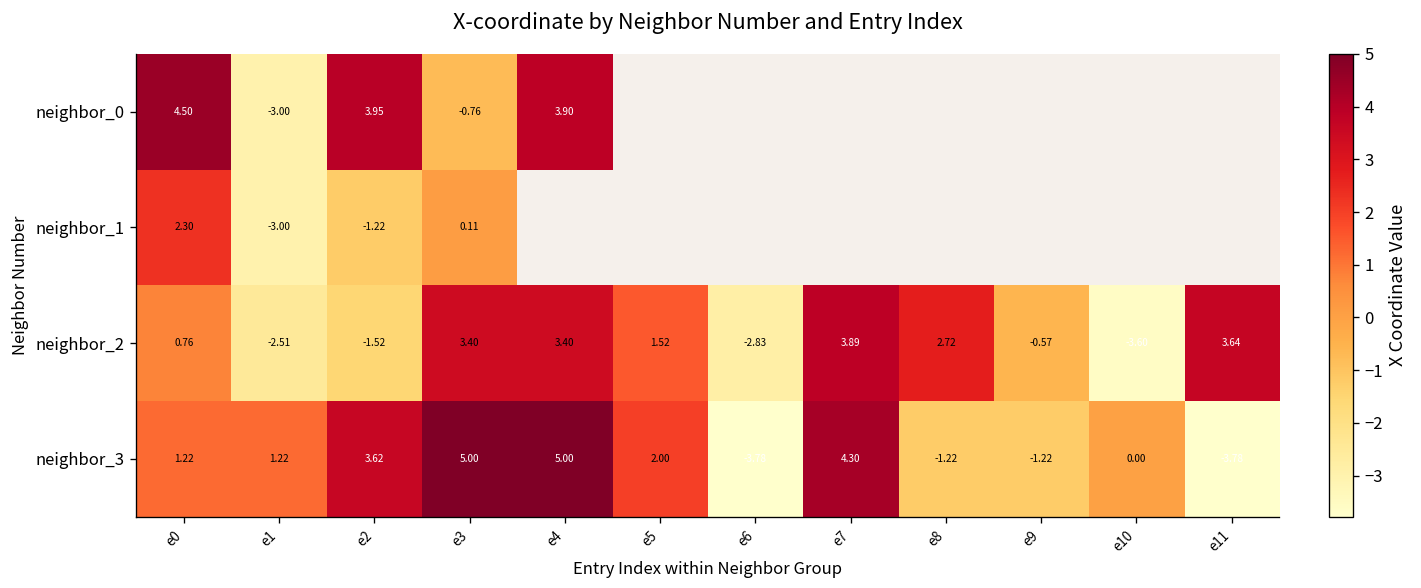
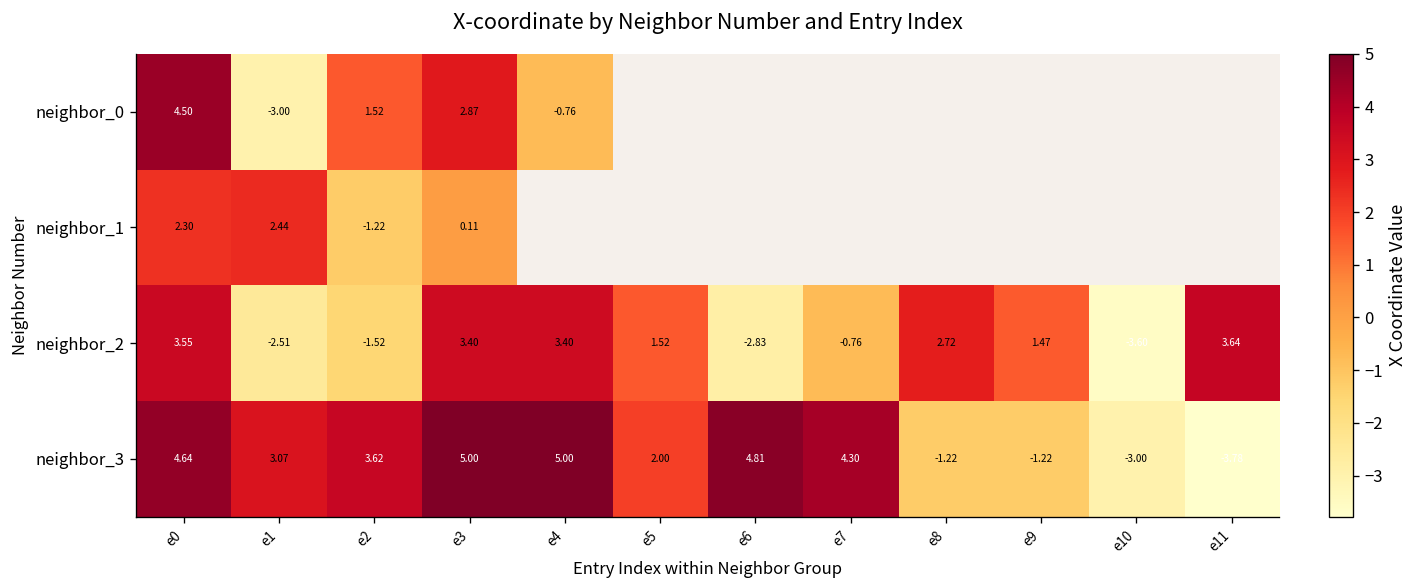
neighbor_0, e2: 3.95 -> 1.52
neighbor_0, e3: -0.76 -> 2.87
neighbor_0, e4: 3.90 -> -0.76
neighbor_1, e1: -3.00 -> 2.44
neighbor_2, e0: 0.76 -> 3.55
neighbor_2, e7: 3.89 -> -0.76
neighbor_2, e9: -0.57 -> 1.47
neighbor_3, e0: 1.22 -> 4.64
neighbor_3, e1: 1.22 -> 3.07
neighbor_3, e6: -3.78 -> 4.81
neighbor_3, e10: 0.00 -> -3.00
